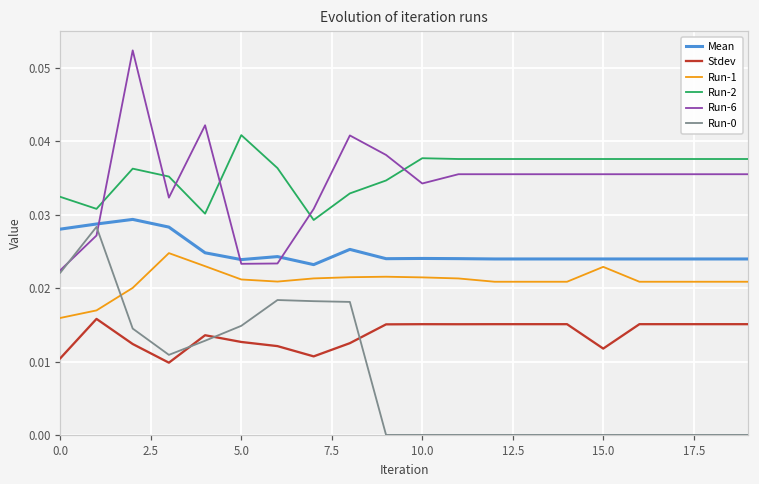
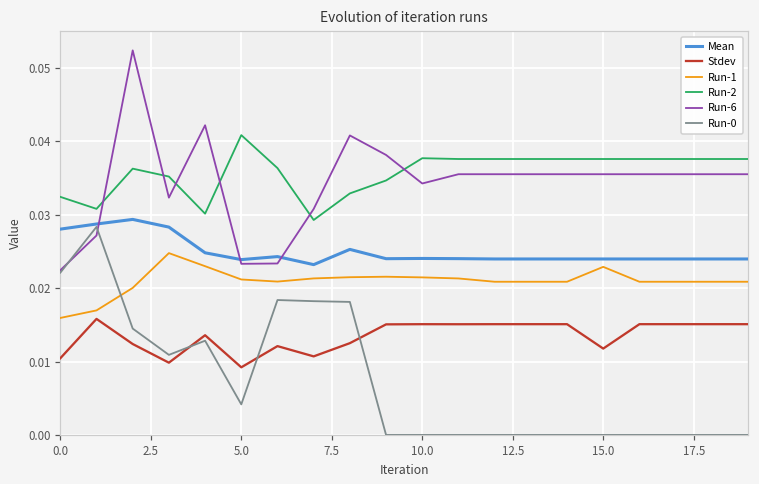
Stdev, 5.0: 0.013 -> 0.009
Run-0, 5.0: 0.015 -> 0.004
